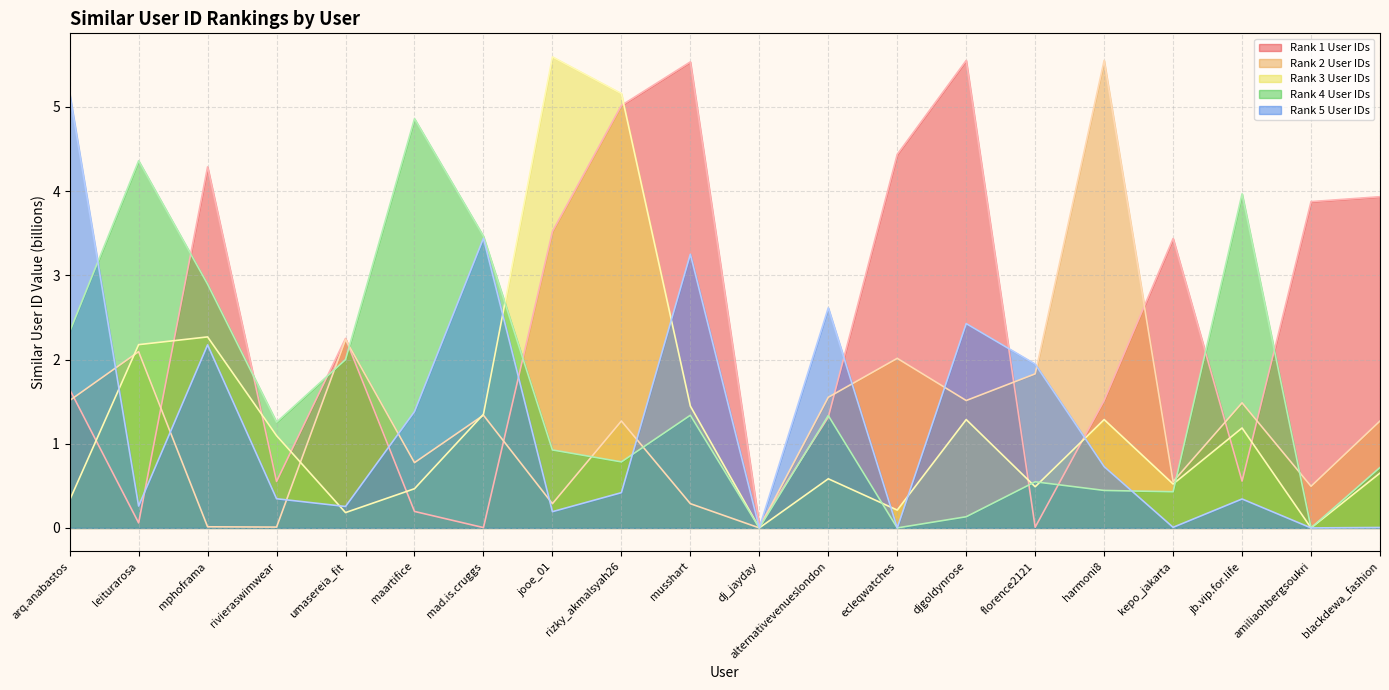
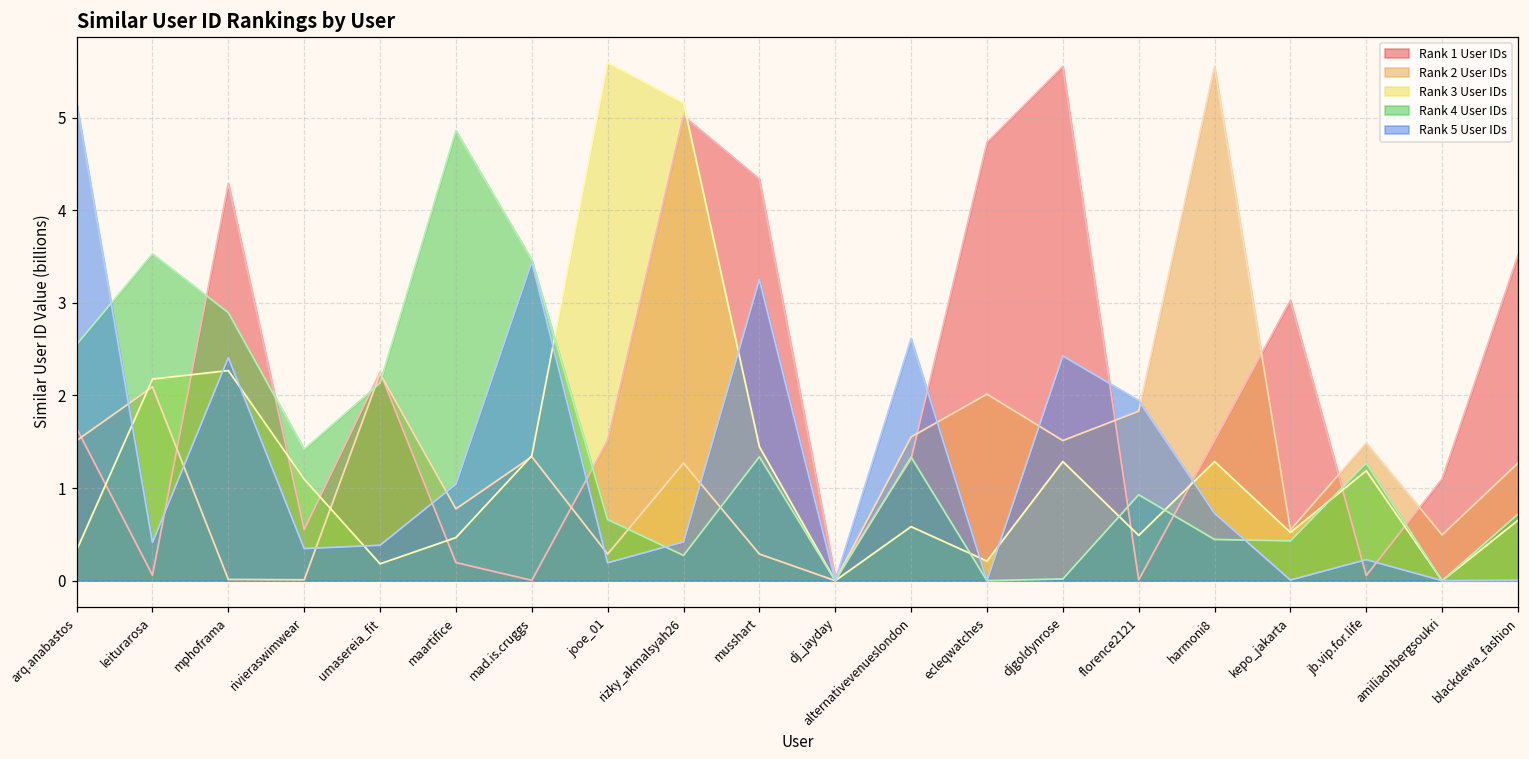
Rank 4 User IDs, arq.anabastos: 2.3 -> 2.5
Rank 4 User IDs, leiturarosa: 4.4 -> 3.5
Rank 5 User IDs, leiturarosa: 0.3 -> 0.4
Rank 5 User IDs, mphoframa: 2.2 -> 2.4
Rank 4 User IDs, rivieraswimwear: 1.3 -> 1.4
Rank 4 User IDs, umasereia_fit: 2.0 -> 2.1
Rank 5 User IDs, umasereia_fit: 0.3 -> 0.4
Rank 5 User IDs, maartifice: 1.4 -> 1.0
Rank 1 User IDs, jooe_01: 3.5 -> 1.5
Rank 4 User IDs, jooe_01: 0.9 -> 0.7
Rank 4 User IDs, rizky_akmalsyah26: 0.8 -> 0.3
Rank 1 User IDs, musshart: 5.5 -> 4.3
Rank 1 User IDs, ecleqwatches: 4.4 -> 4.7
Rank 4 User IDs, djgoldynrose: 0.1 -> 0.0
Rank 4 User IDs, florence2121: 0.5 -> 0.9
Rank 1 User IDs, kepo_jakarta: 3.4 -> 3.0
Rank 1 User IDs, jb.vip.for.life: 0.6 -> 0.1
Rank 4 User IDs, jb.vip.for.life: 4.0 -> 1.3
Rank 5 User IDs, jb.vip.for.life: 0.3 -> 0.2
Rank 1 User IDs, amiliaohbergsoukri: 3.9 -> 1.1
Rank 1 User IDs, blackdewa_fashion: 3.9 -> 3.5
